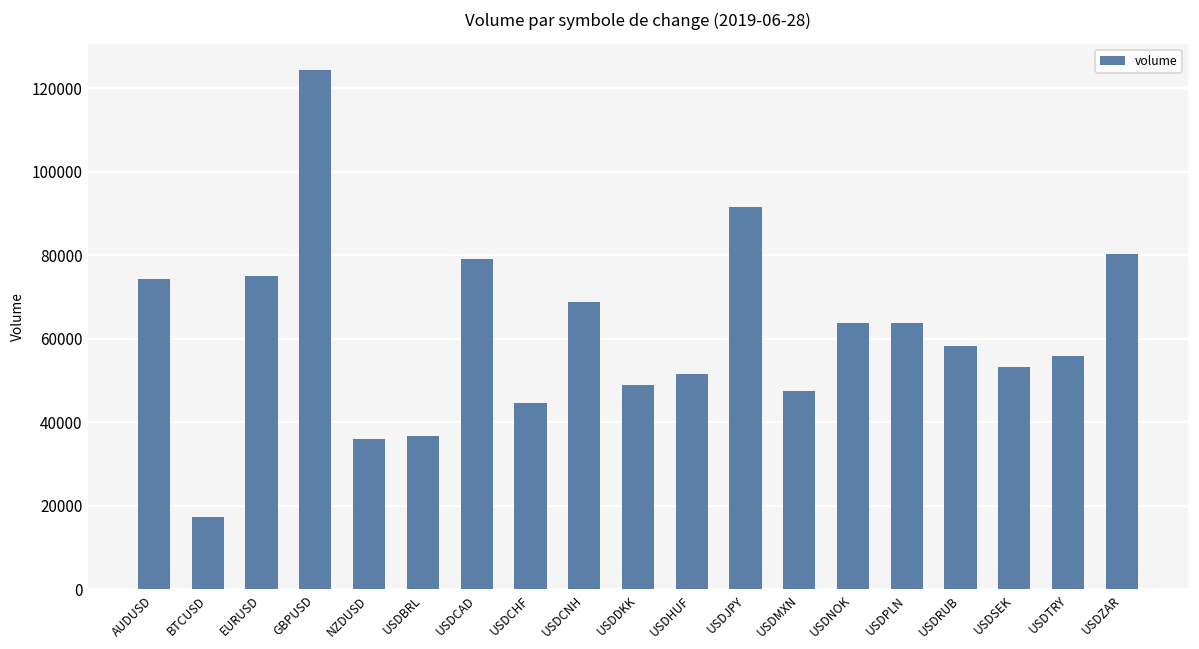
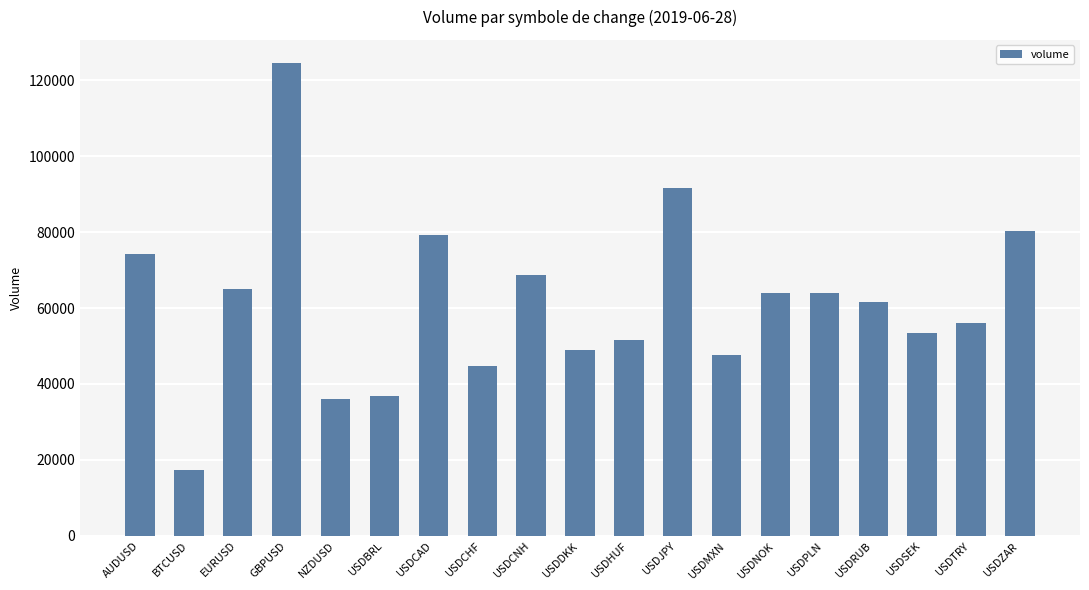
EURUSD: 75000 -> 65000
USDRUB: 58000 -> 62000
